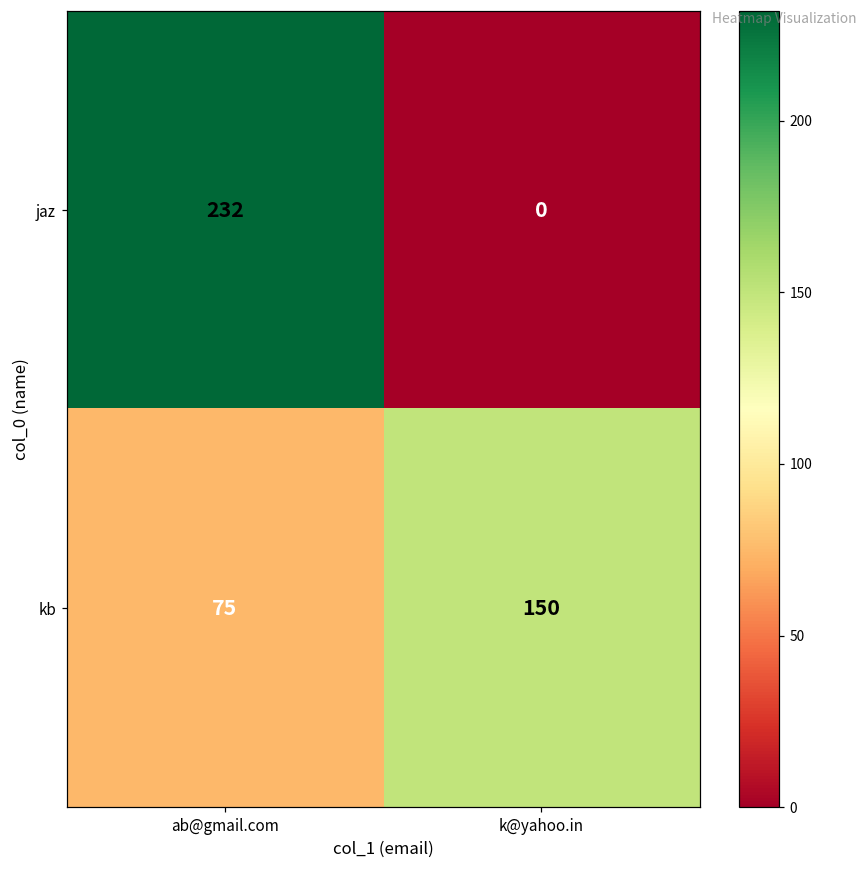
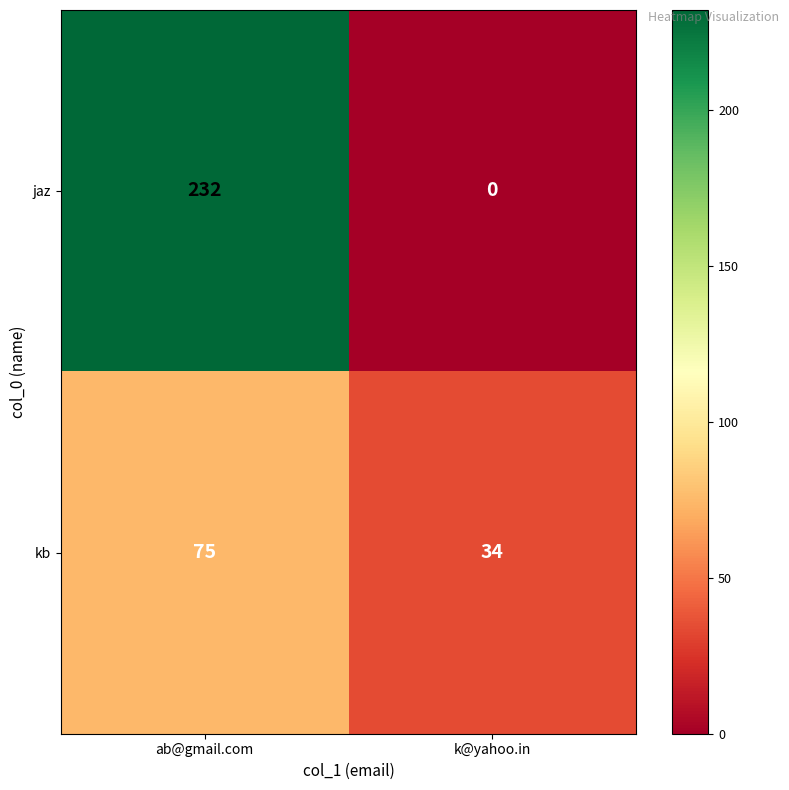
kb, k@yahoo.in: 150 -> 34
